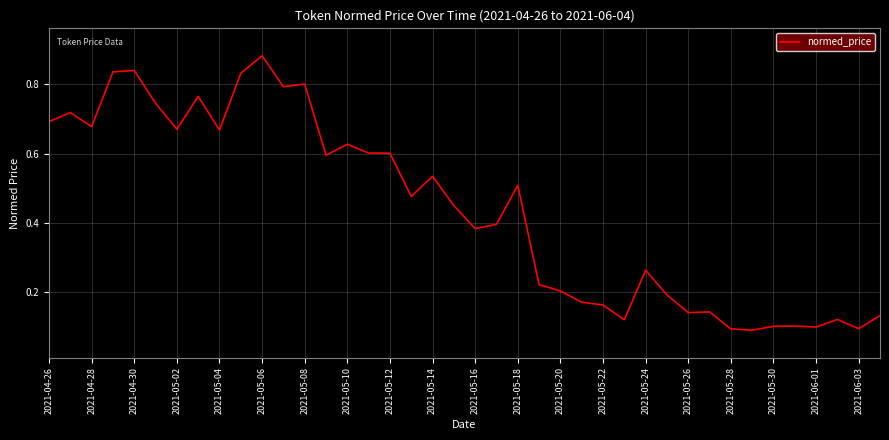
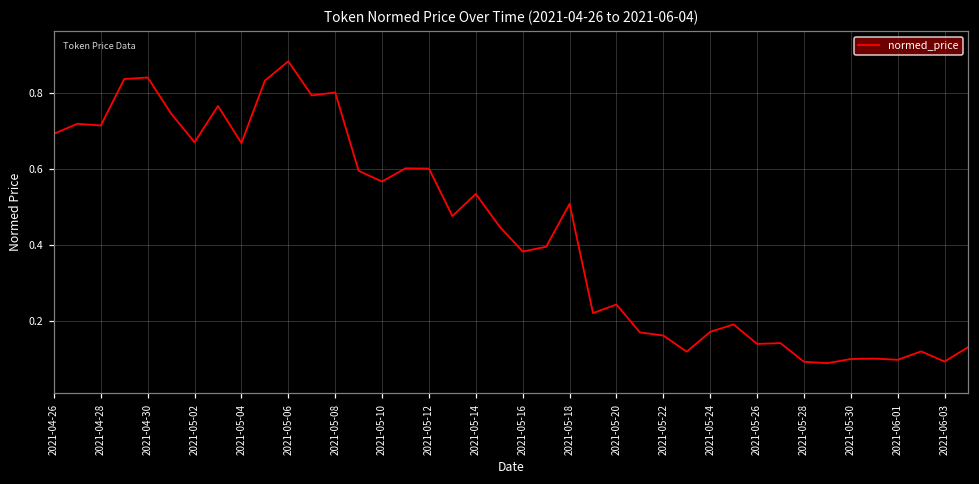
2021-04-28: 0.68 -> 0.71
2021-05-10: 0.63 -> 0.57
2021-05-20: 0.20 -> 0.24
2021-05-24: 0.26 -> 0.17
